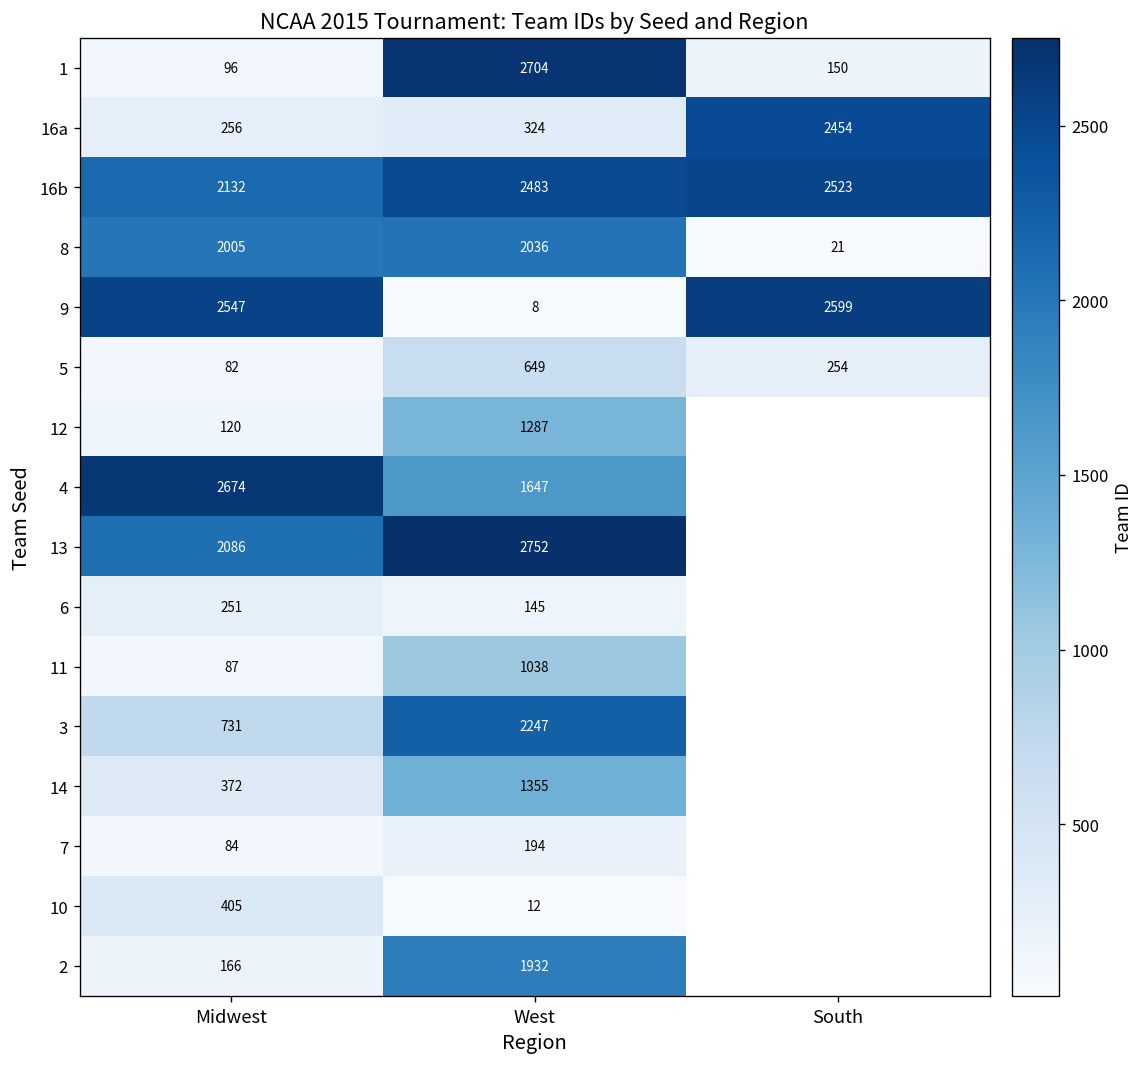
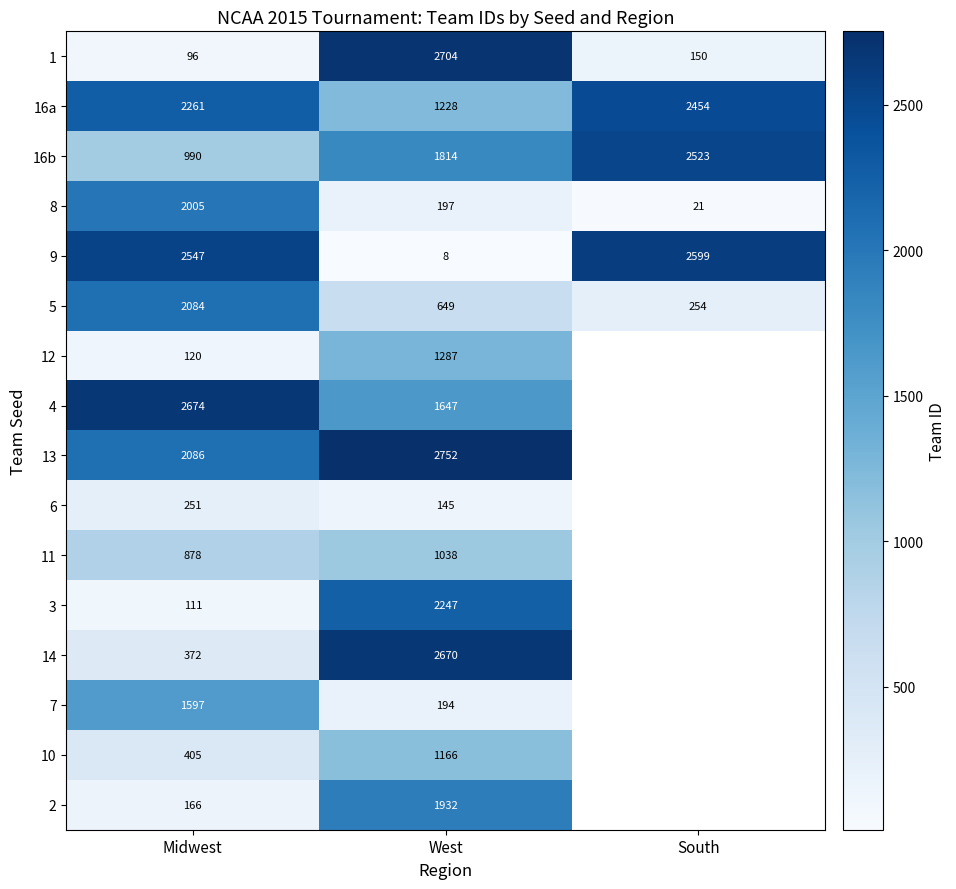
16a, Midwest: 256 -> 2261
16a, West: 324 -> 1228
16b, Midwest: 2132 -> 990
16b, West: 2483 -> 1814
8, West: 2036 -> 197
5, Midwest: 82 -> 2084
11, Midwest: 87 -> 878
3, Midwest: 731 -> 111
14, West: 1355 -> 2670
7, Midwest: 84 -> 1597
10, West: 12 -> 1166
